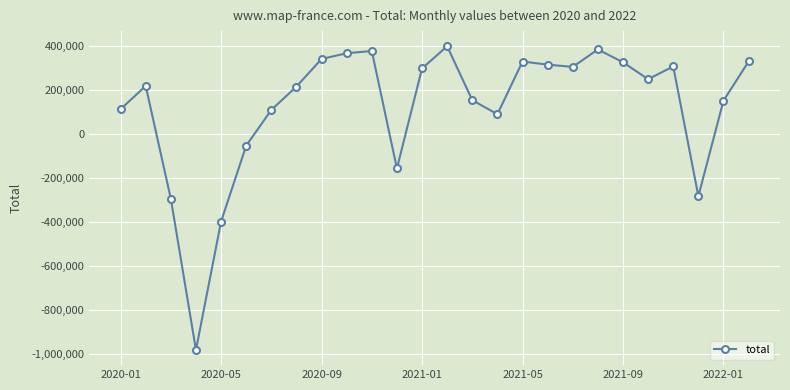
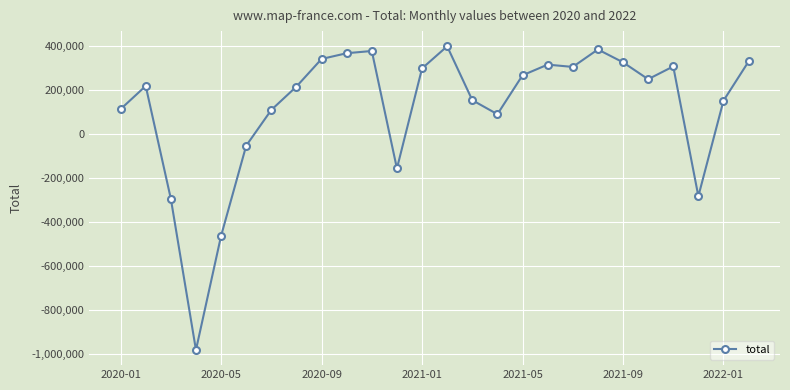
2020-05: -400,000 -> -460,000
2021-05: 330,000 -> 270,000
